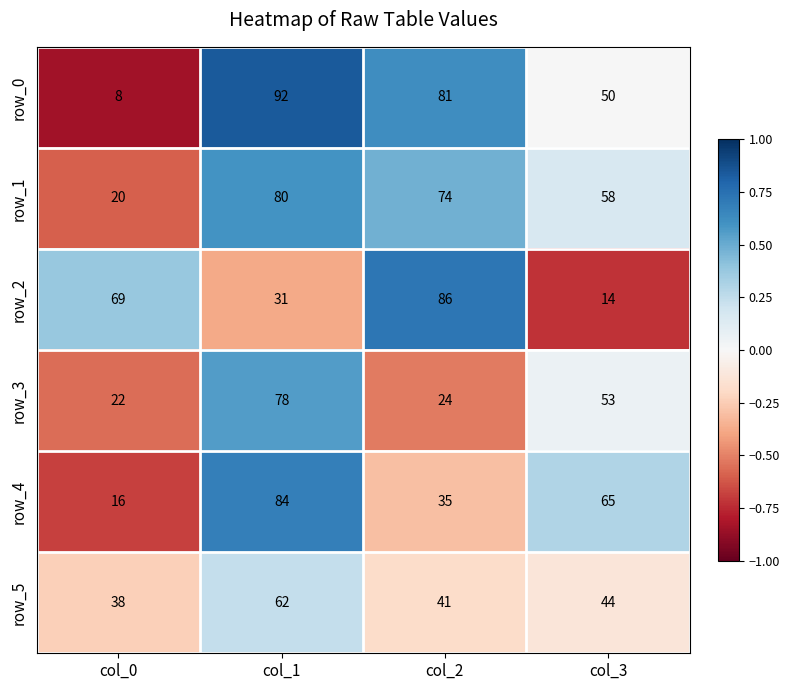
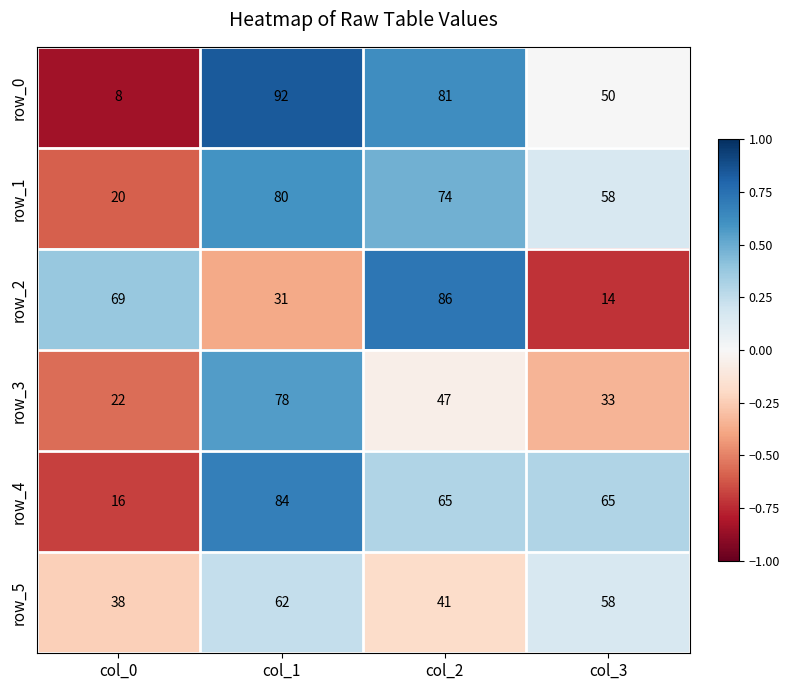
row_3, col_2: 24 -> 47
row_3, col_3: 53 -> 33
row_4, col_2: 35 -> 65
row_5, col_3: 44 -> 58
